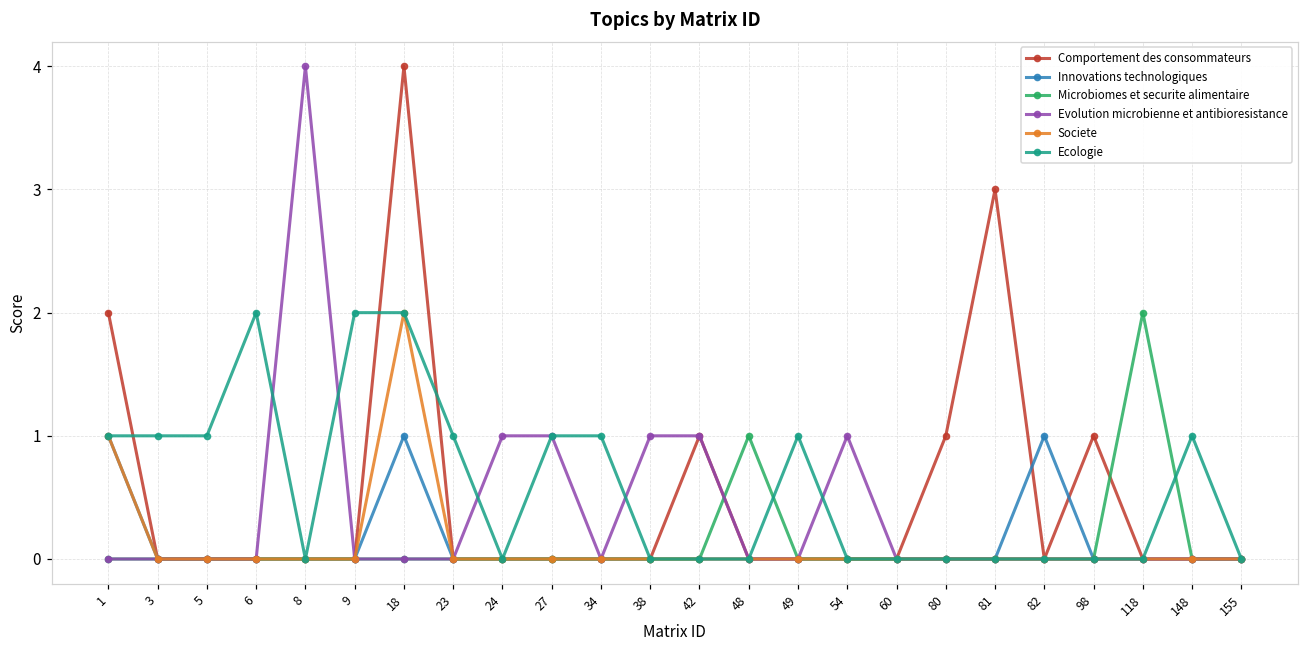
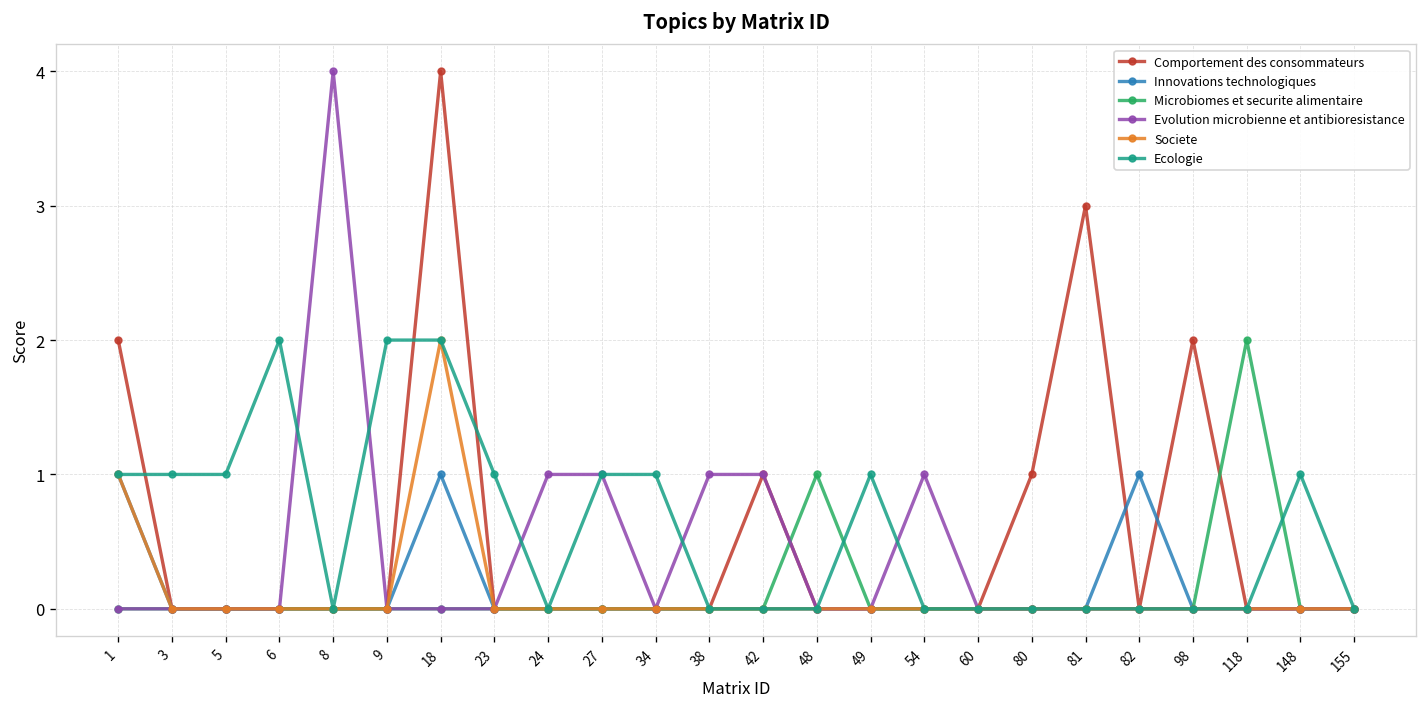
Comportement des consommateurs, 98: 1 -> 2
